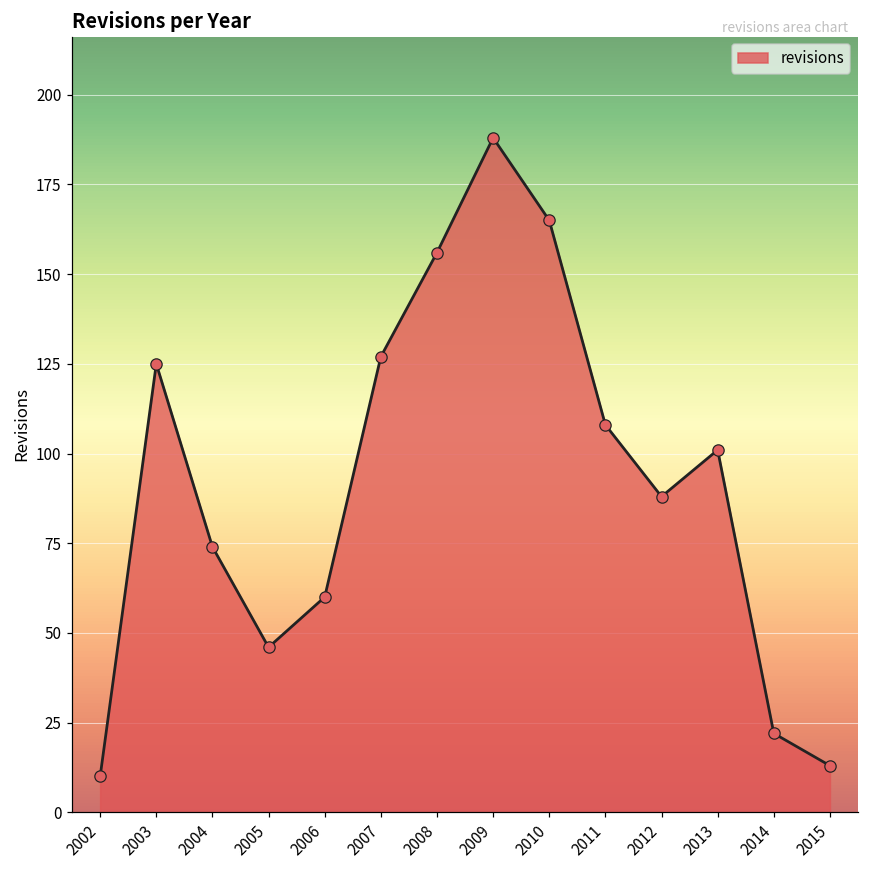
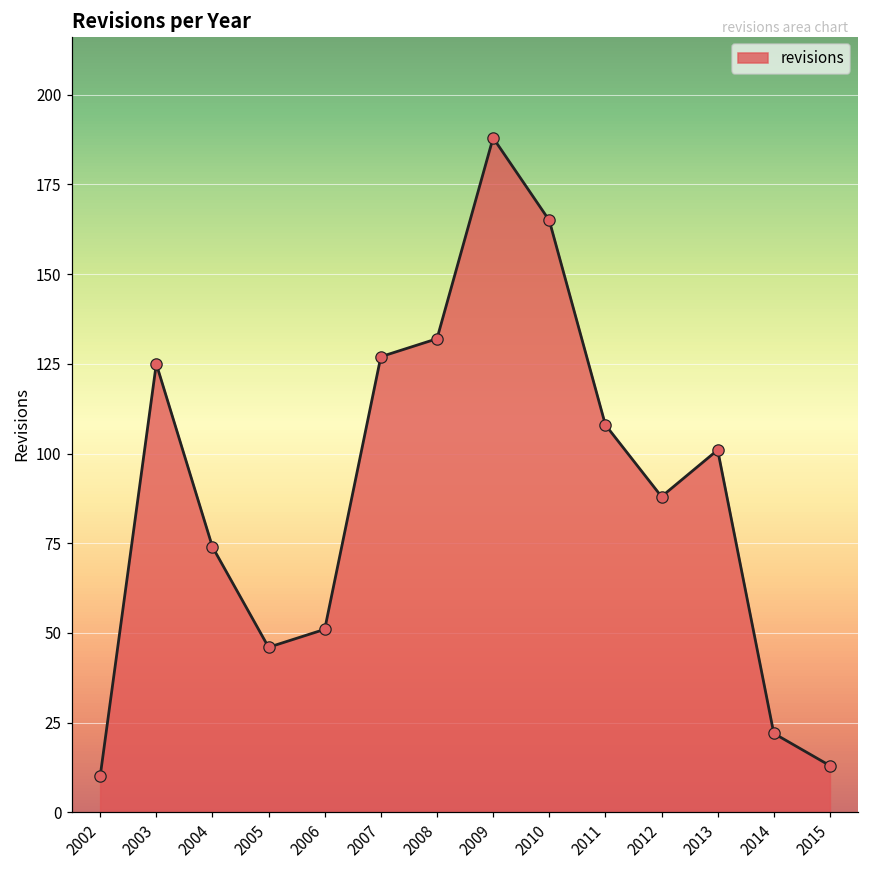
2006: 60 -> 51
2008: 156 -> 132
